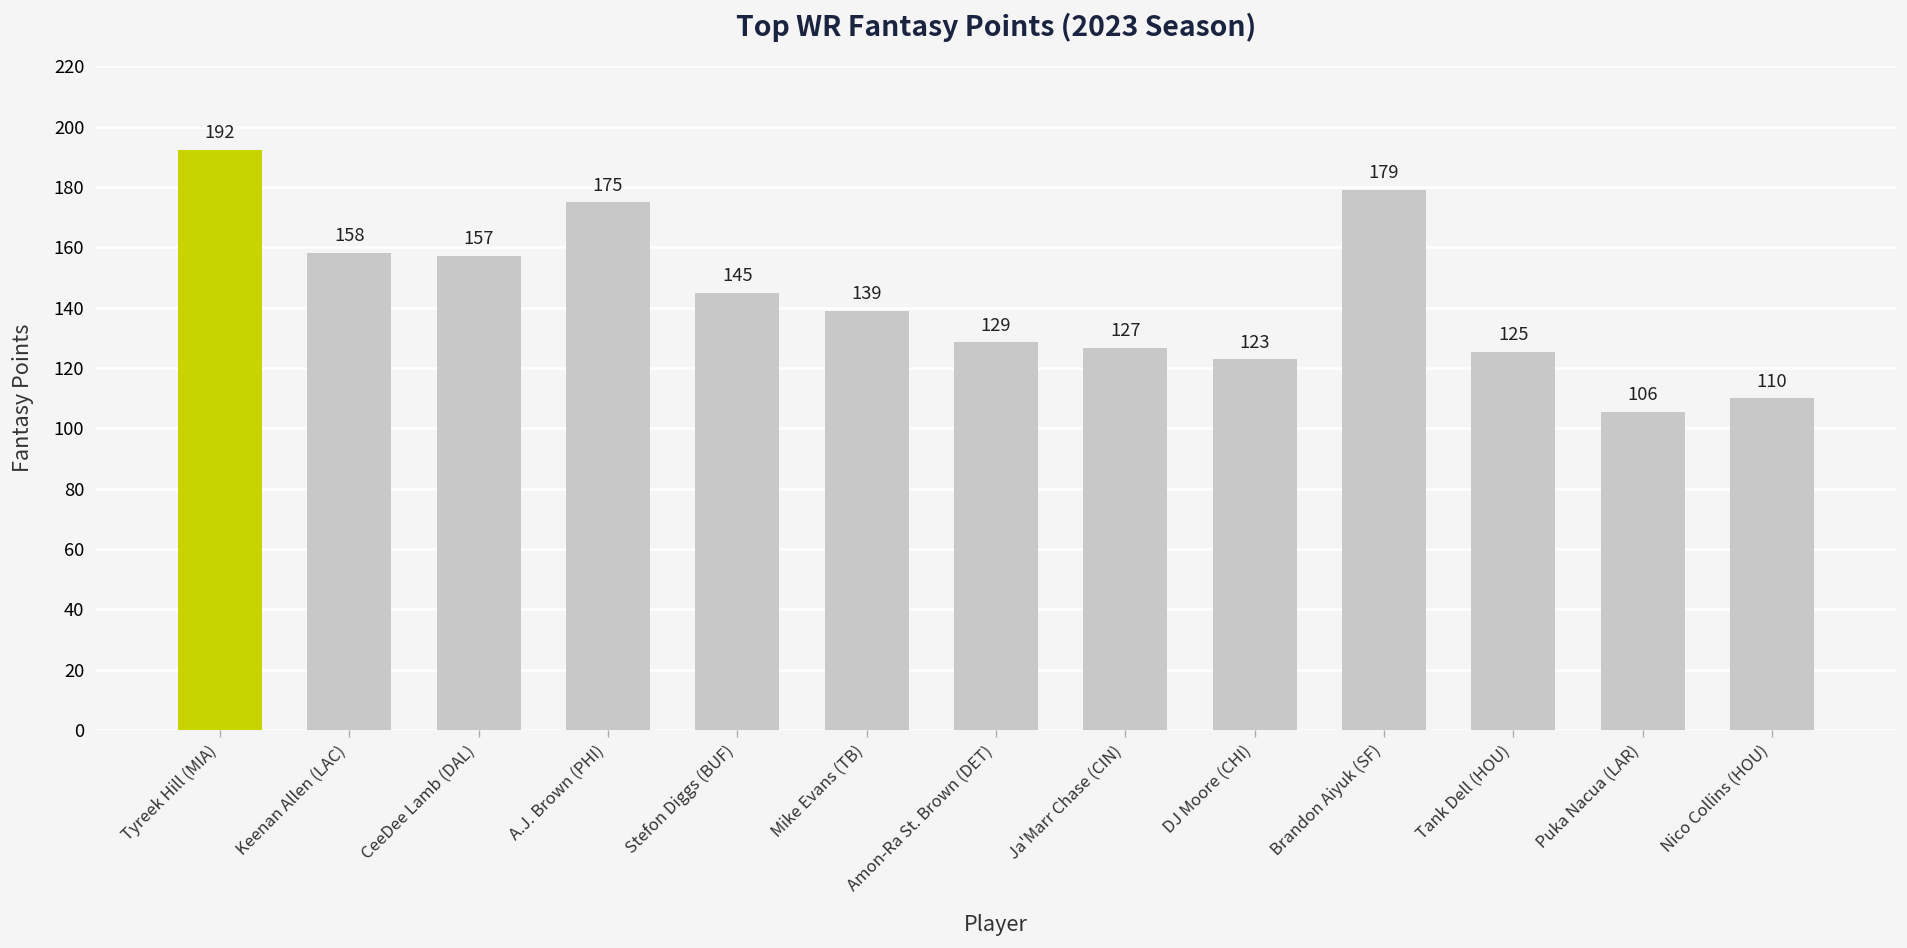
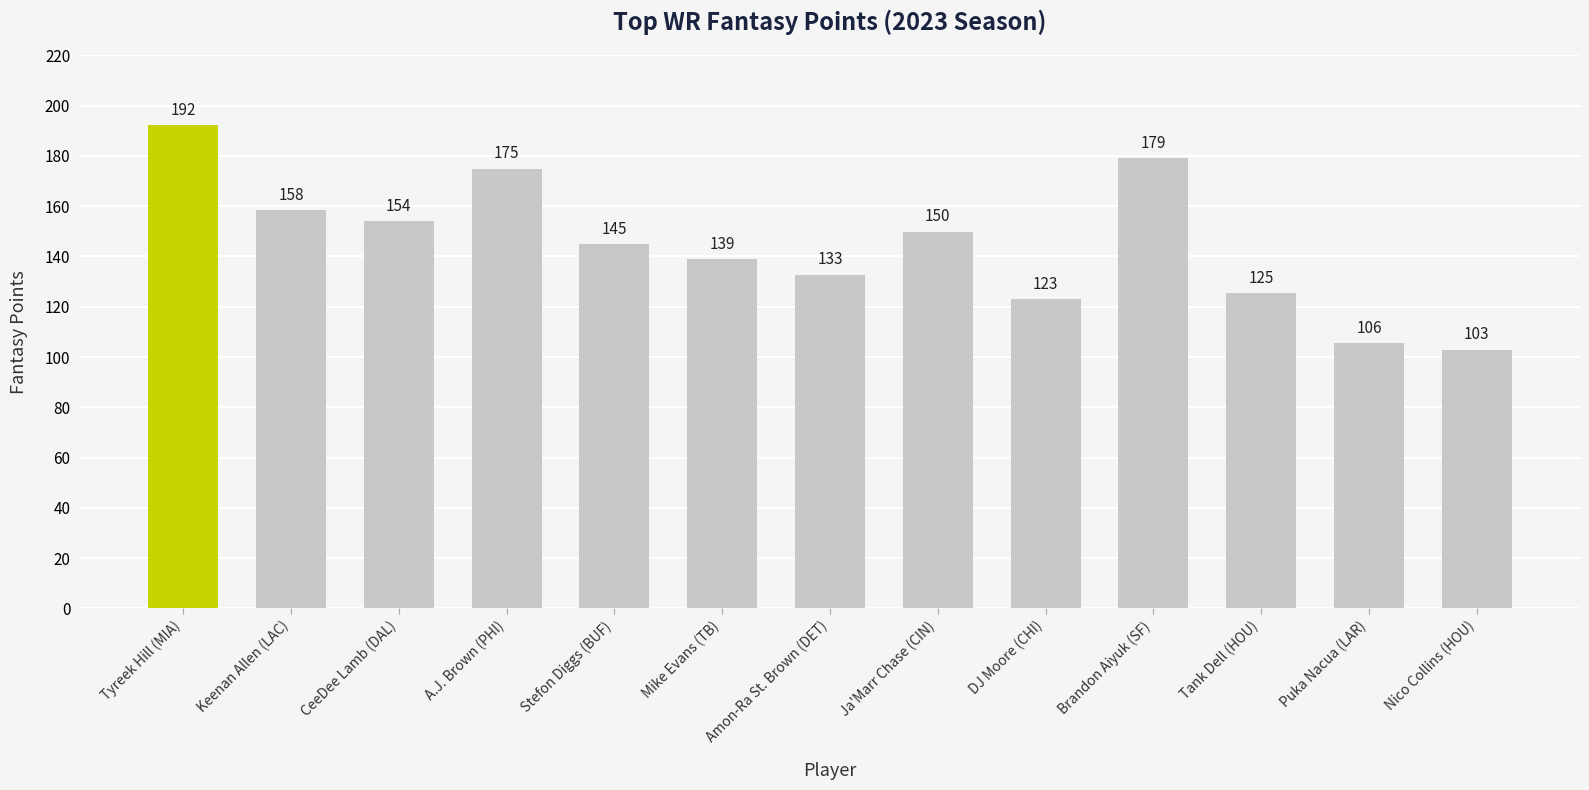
CeeDee Lamb (DAL): 157 -> 154
Amon-Ra St. Brown (DET): 129 -> 133
Ja'Marr Chase (CIN): 127 -> 150
Nico Collins (HOU): 110 -> 103
